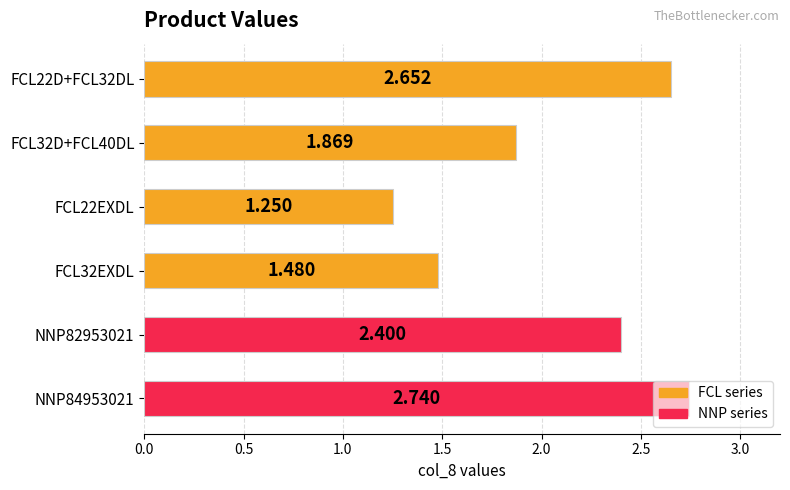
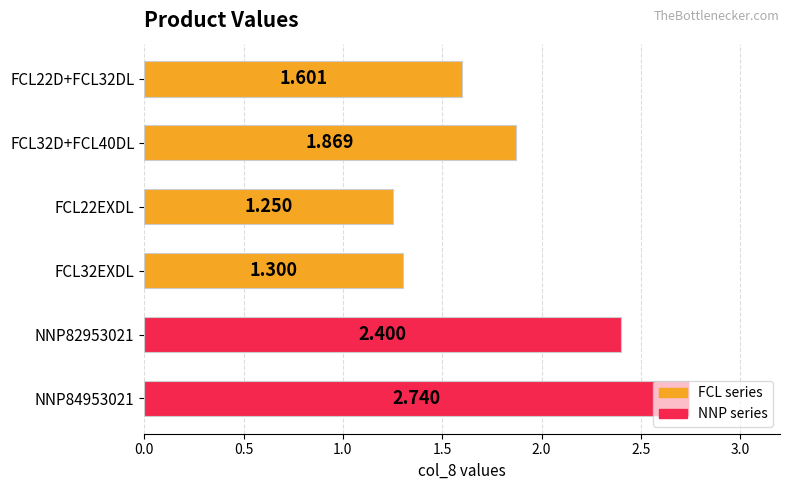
FCL22D+FCL32DL: 2.652 -> 1.601
FCL32EXDL: 1.480 -> 1.300
